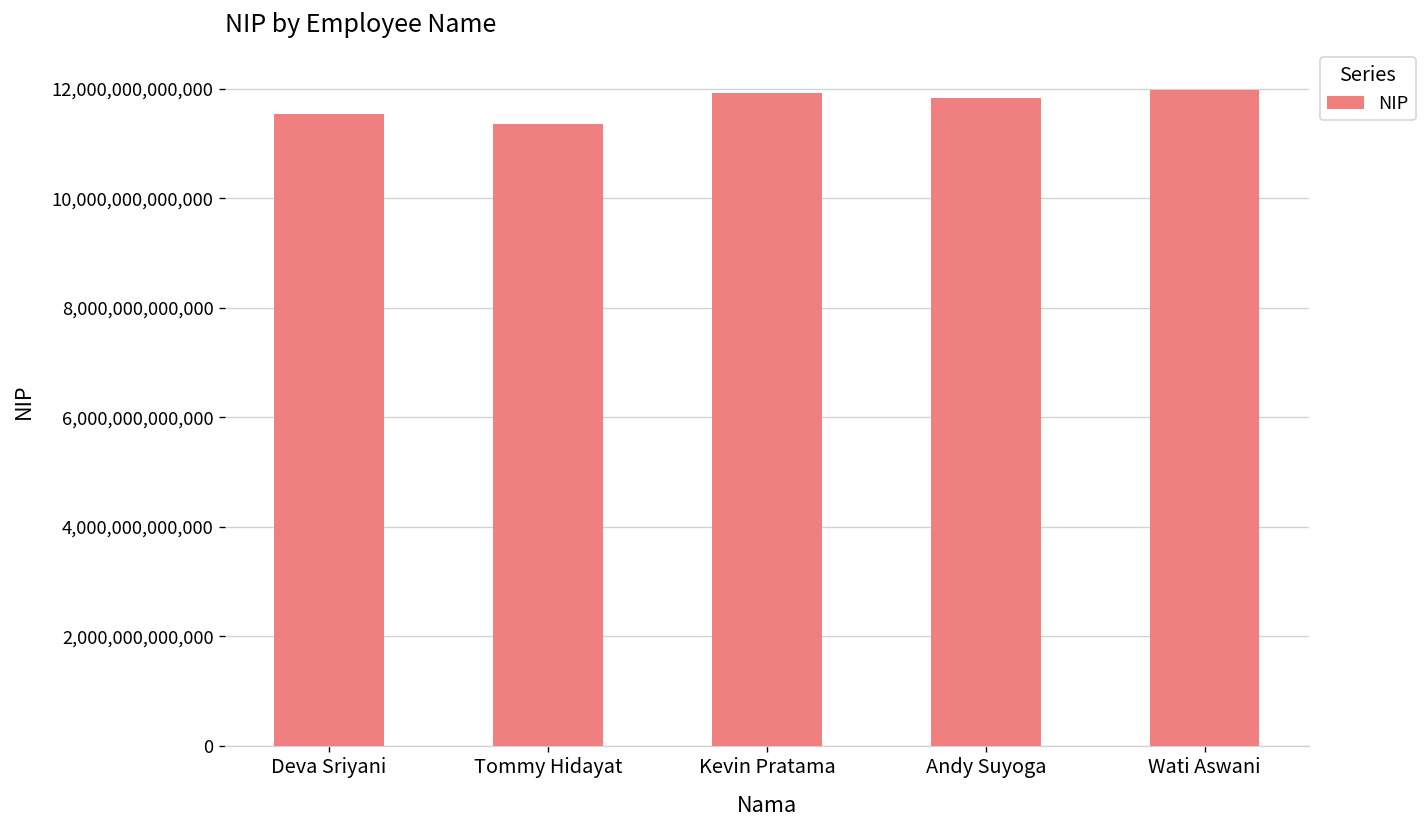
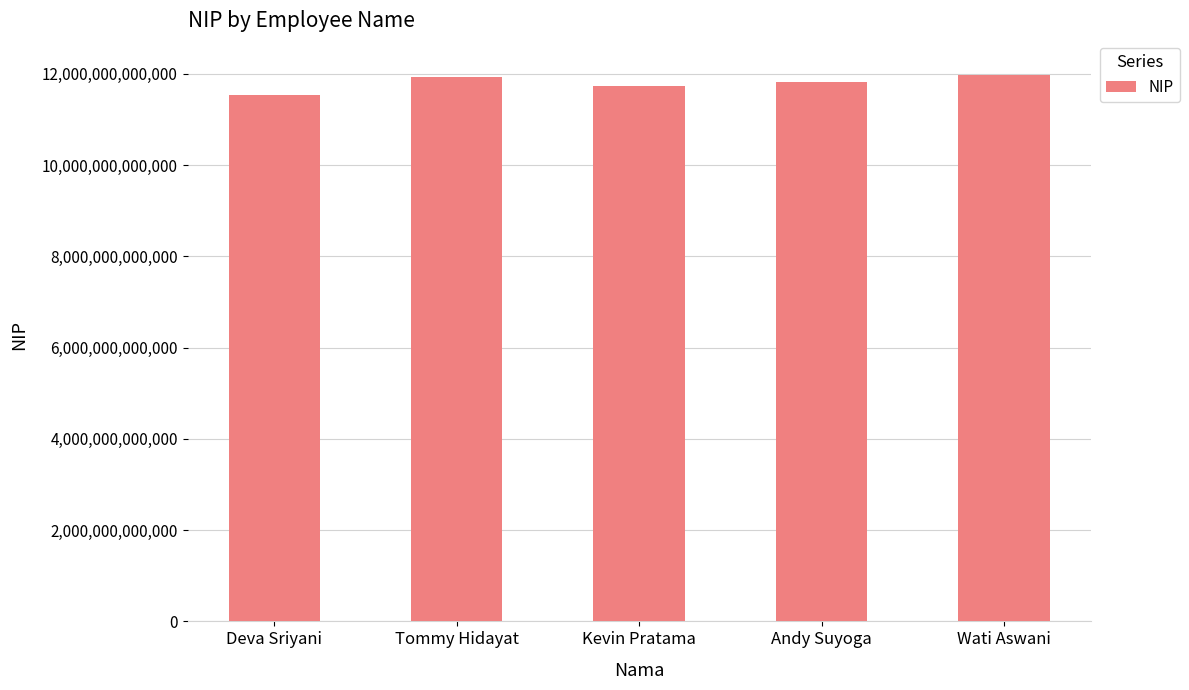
Tommy Hidayat: 11,300,000,000,000 -> 11,900,000,000,000
Kevin Pratama: 11,900,000,000,000 -> 11,700,000,000,000
